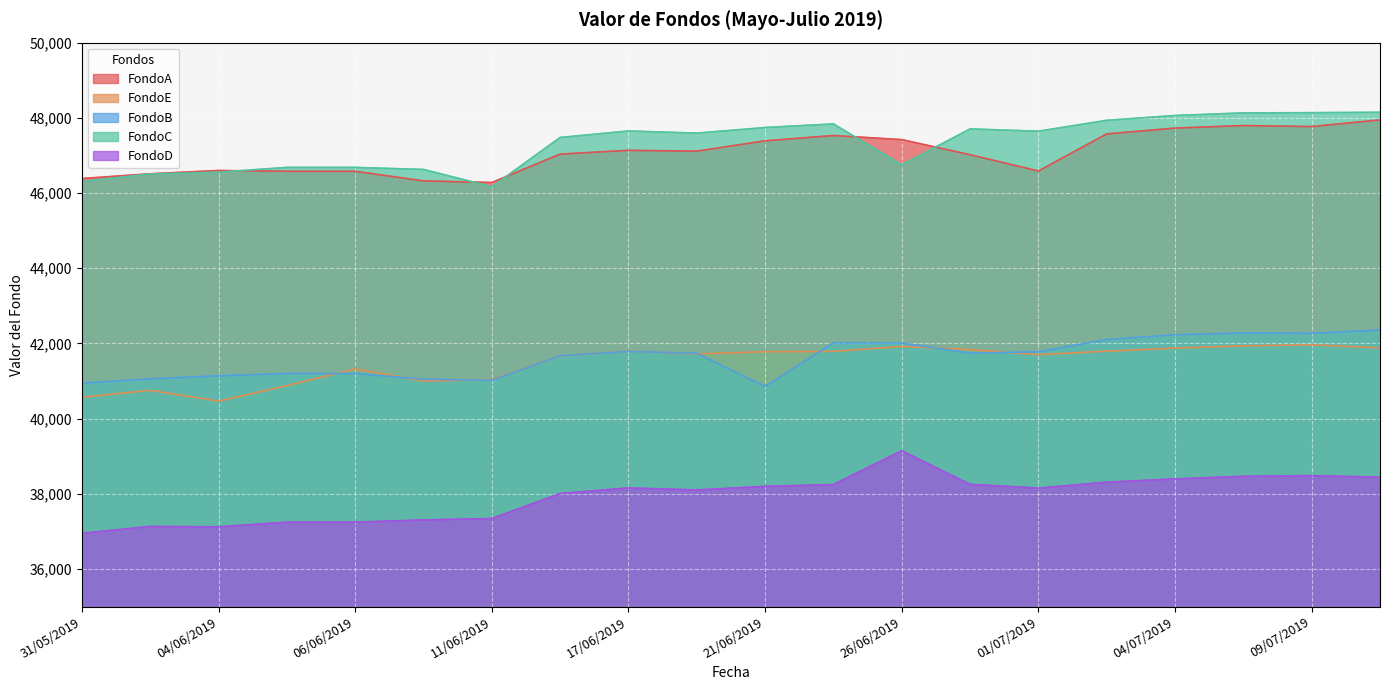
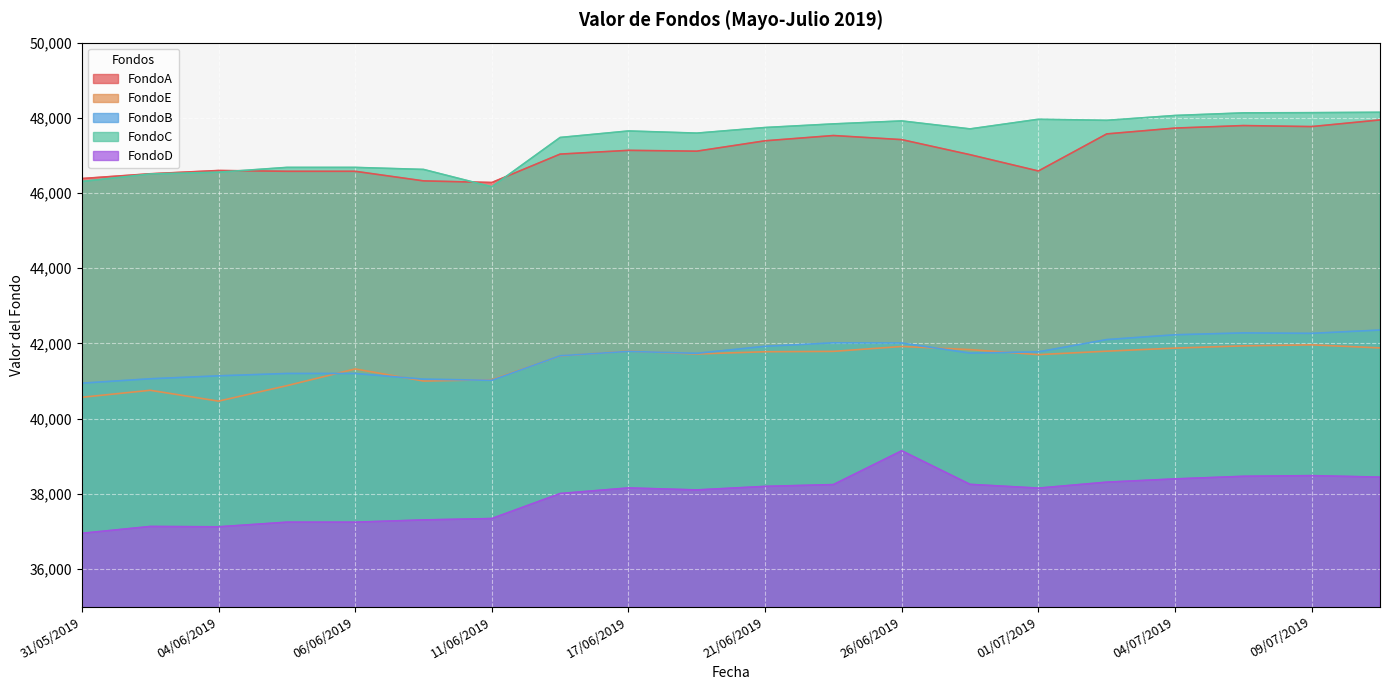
FondoB, 21/06/2019: 40,900 -> 41,900
FondoC, 26/06/2019: 46,800 -> 47,900
FondoC, 01/07/2019: 47,600 -> 48,000
